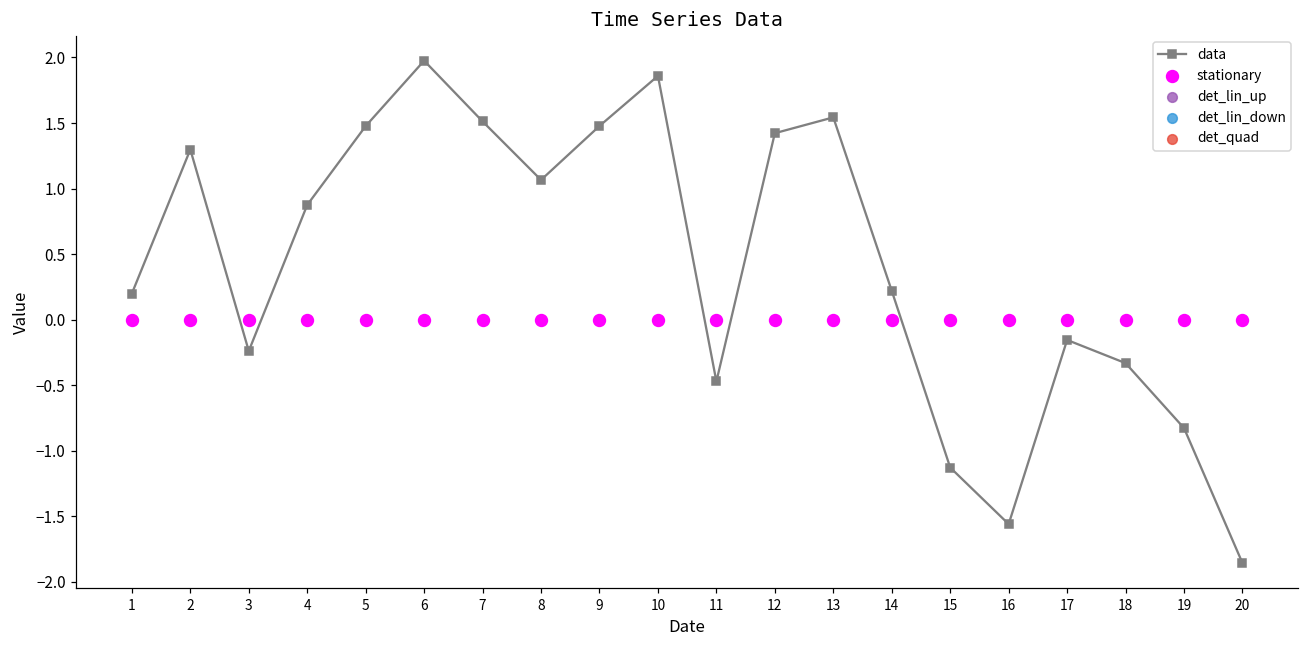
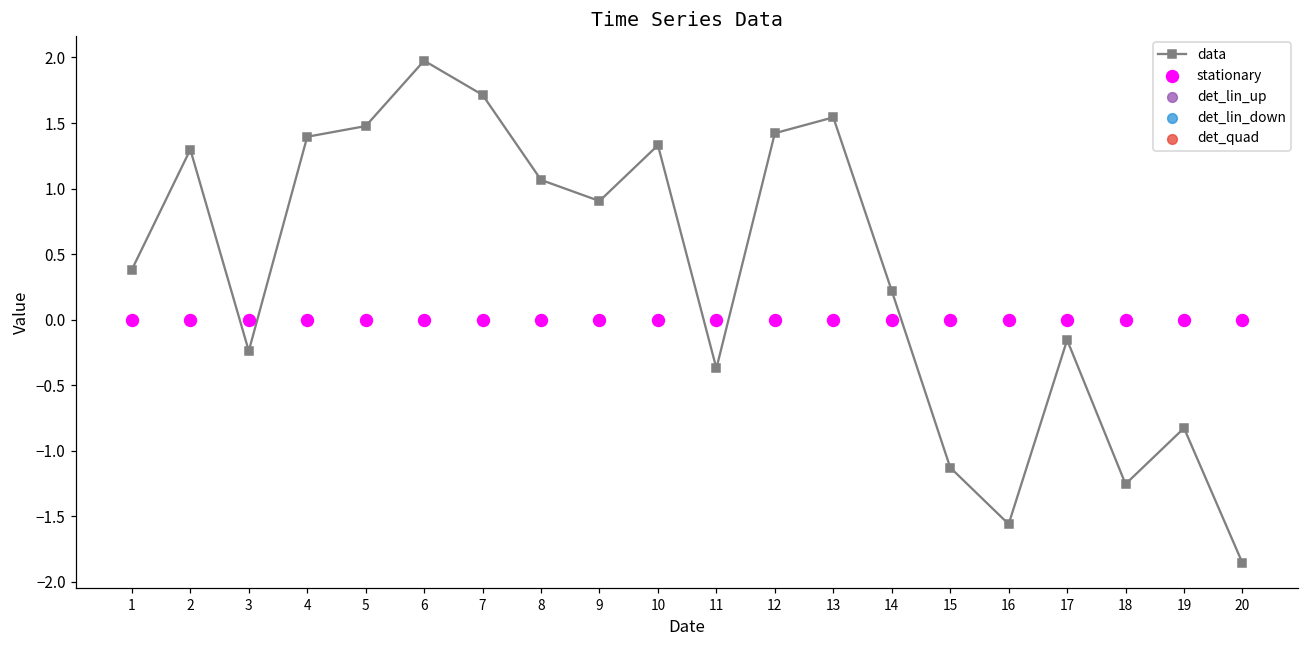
data, 1: 0.20 -> 0.38
data, 4: 0.88 -> 1.40
data, 7: 1.51 -> 1.71
data, 9: 1.48 -> 0.91
data, 10: 1.86 -> 1.33
data, 11: -0.47 -> -0.37
data, 18: -0.33 -> -1.25
